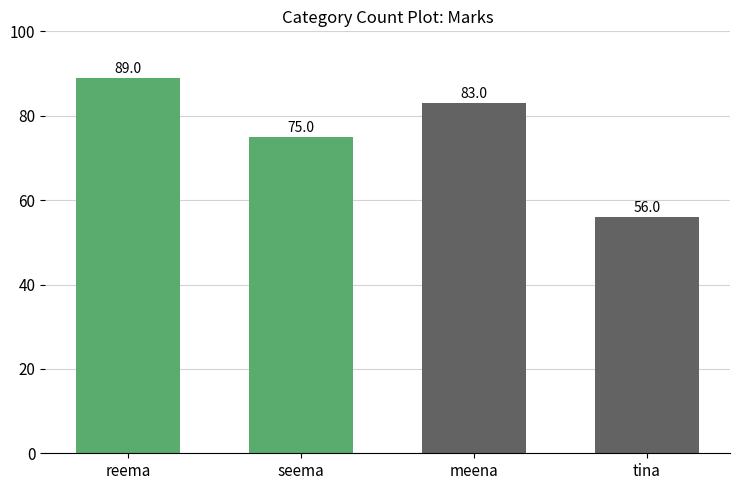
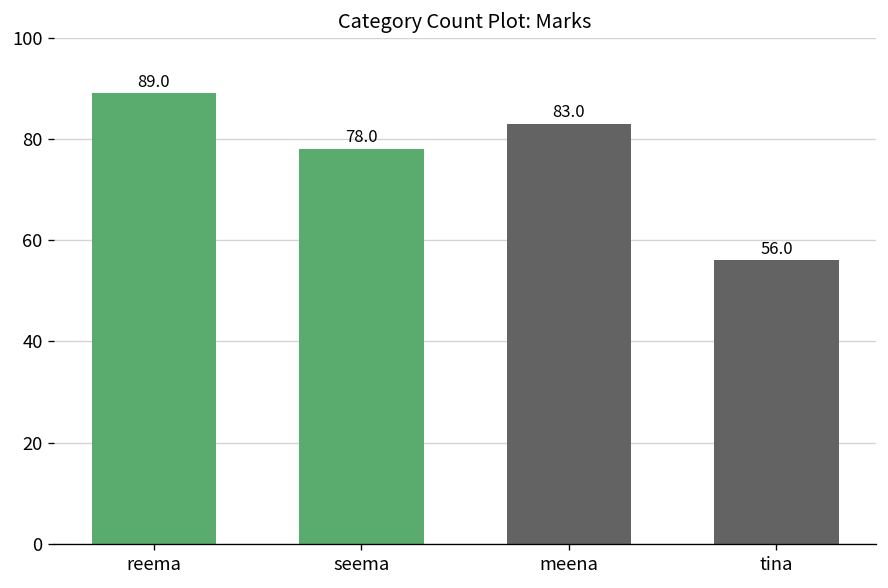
seema: 75.0 -> 78.0
